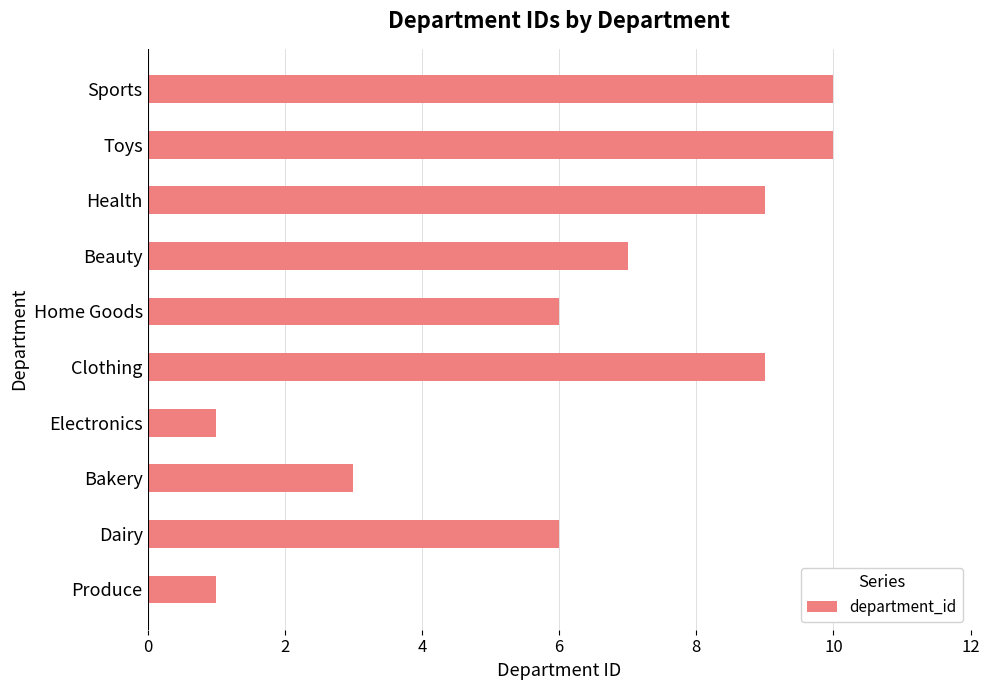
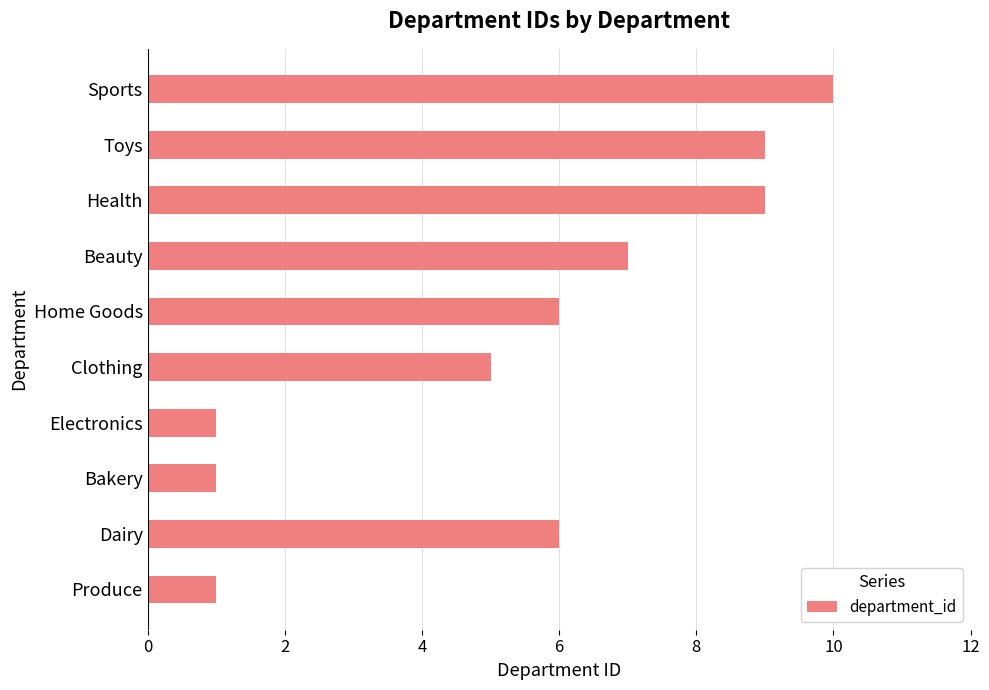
Toys: 10 -> 9
Clothing: 9 -> 5
Bakery: 3 -> 1
